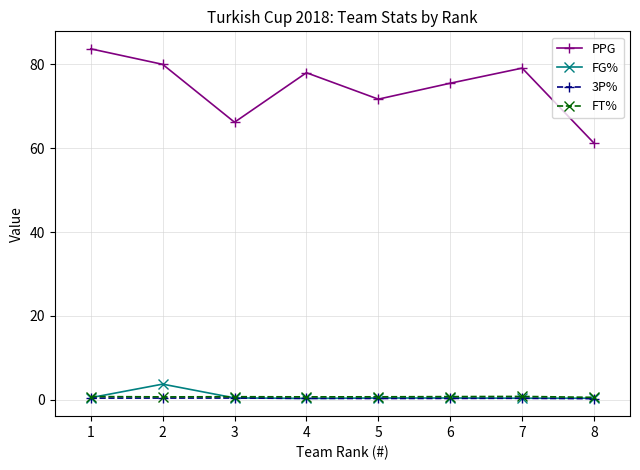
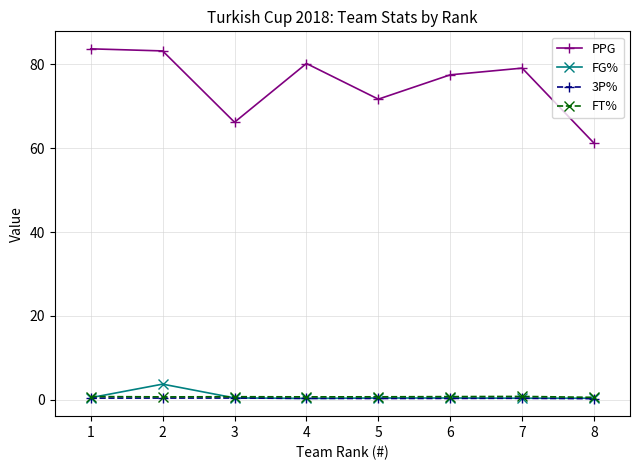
PPG, 2: 80 -> 83
PPG, 4: 78 -> 80
PPG, 6: 76 -> 78
